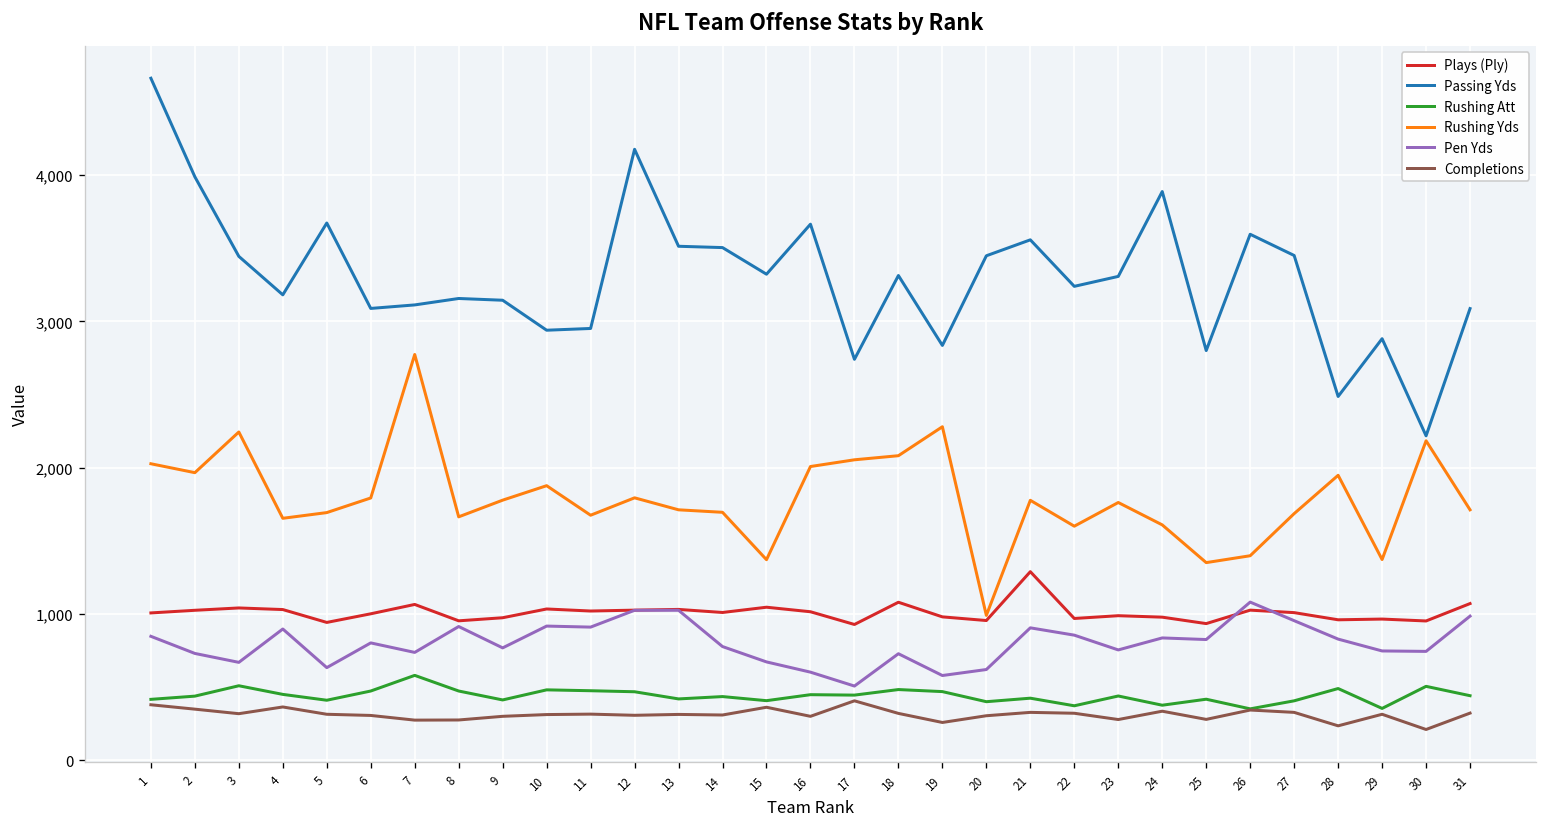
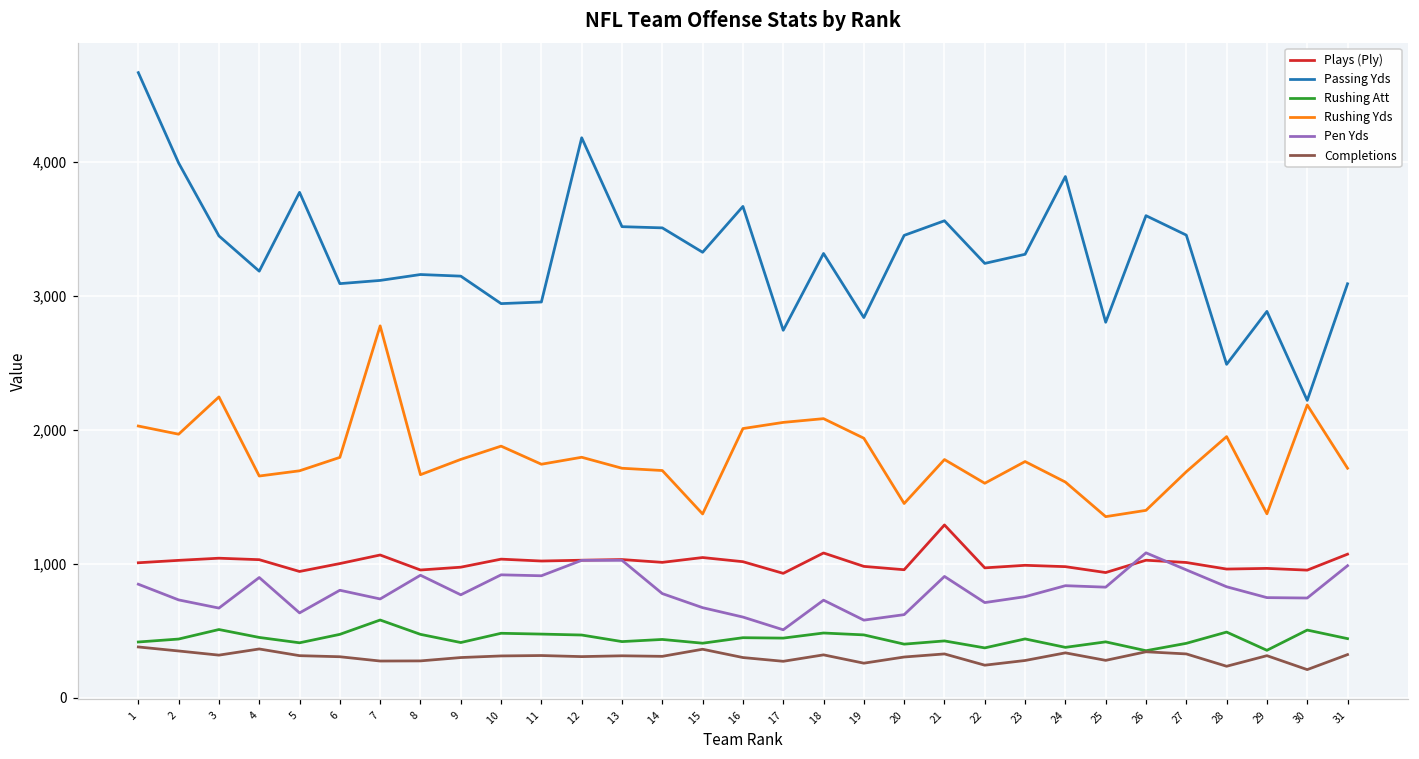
Passing Yds, 5: 3,670 -> 3,770
Rushing Yds, 11: 1,680 -> 1,740
Completions, 17: 410 -> 270
Rushing Yds, 19: 2,280 -> 1,940
Rushing Yds, 20: 990 -> 1,450
Pen Yds, 22: 860 -> 710
Completions, 22: 320 -> 240
